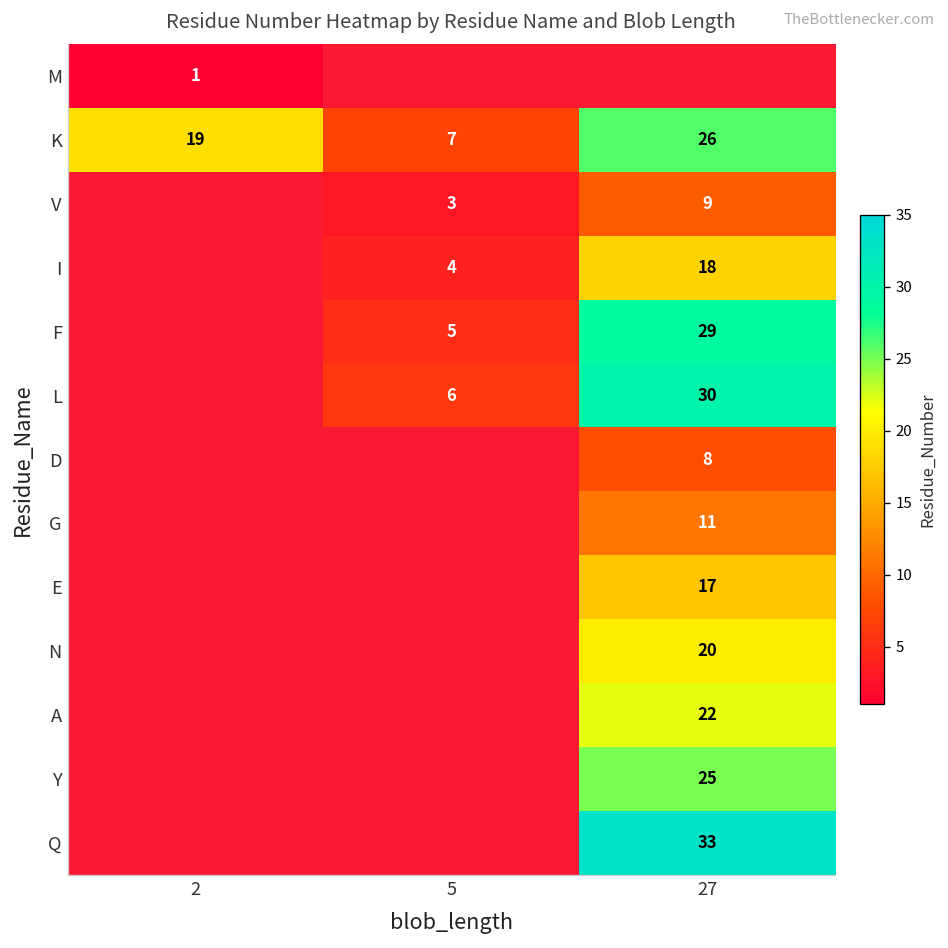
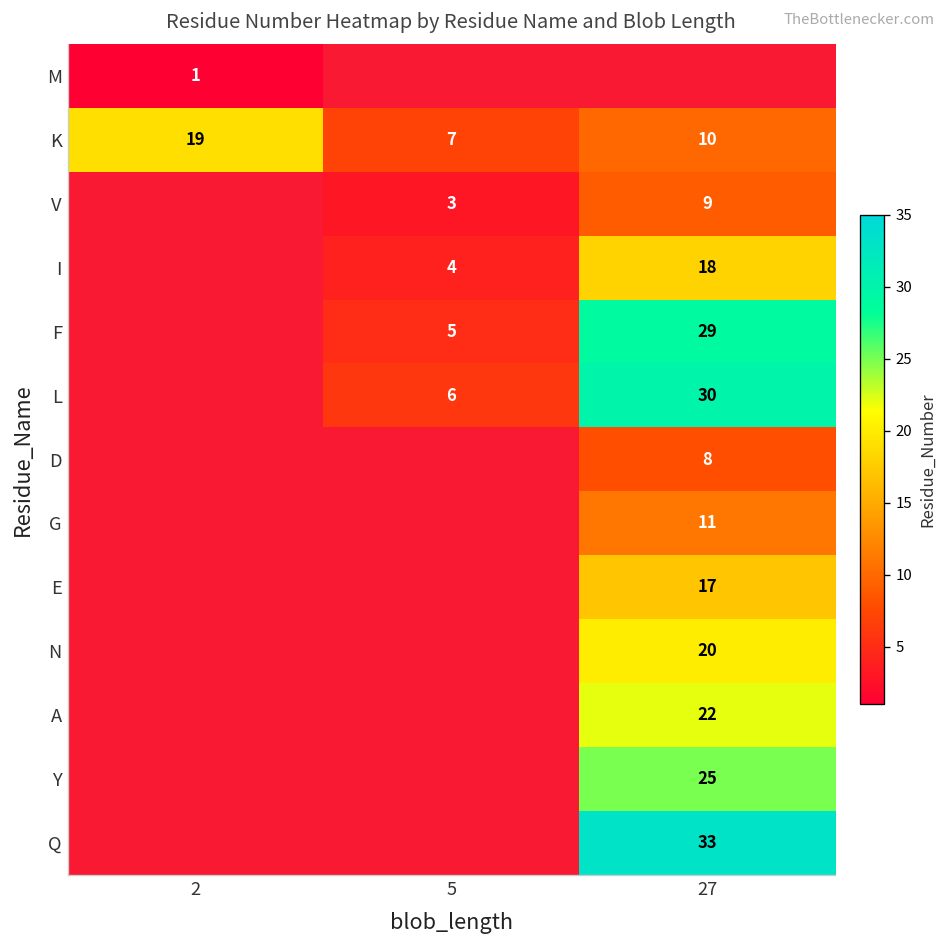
K, 27: 26 -> 10
